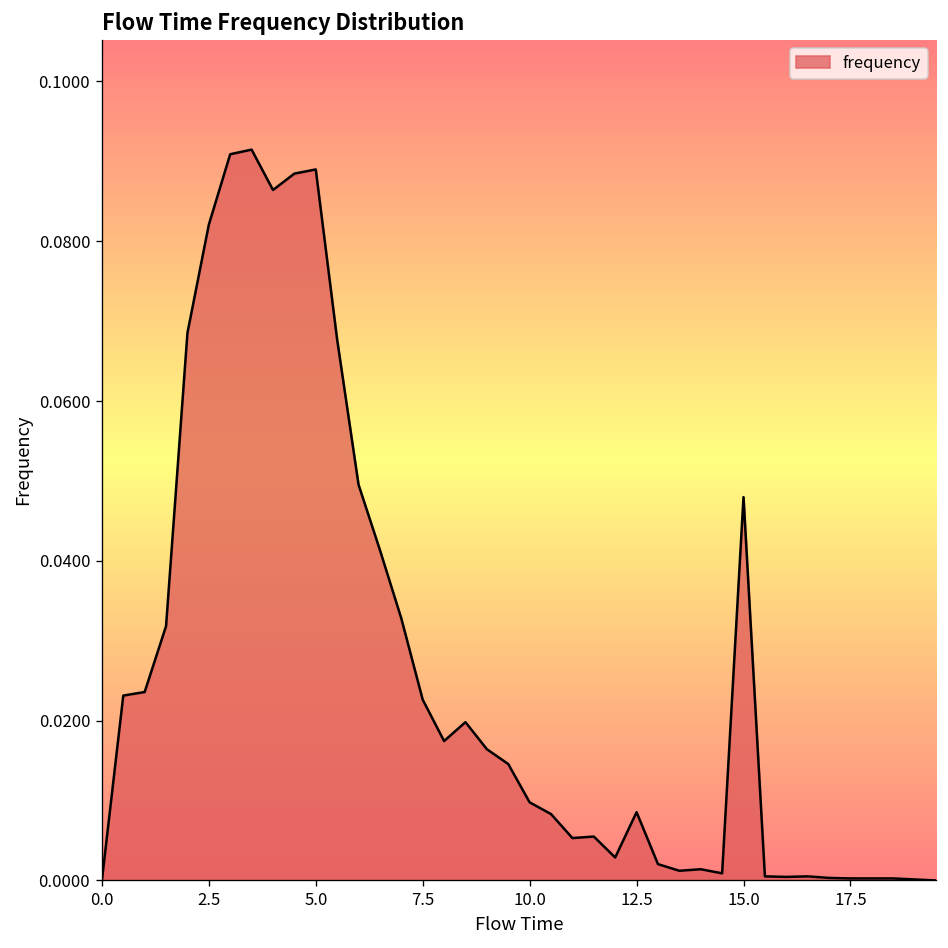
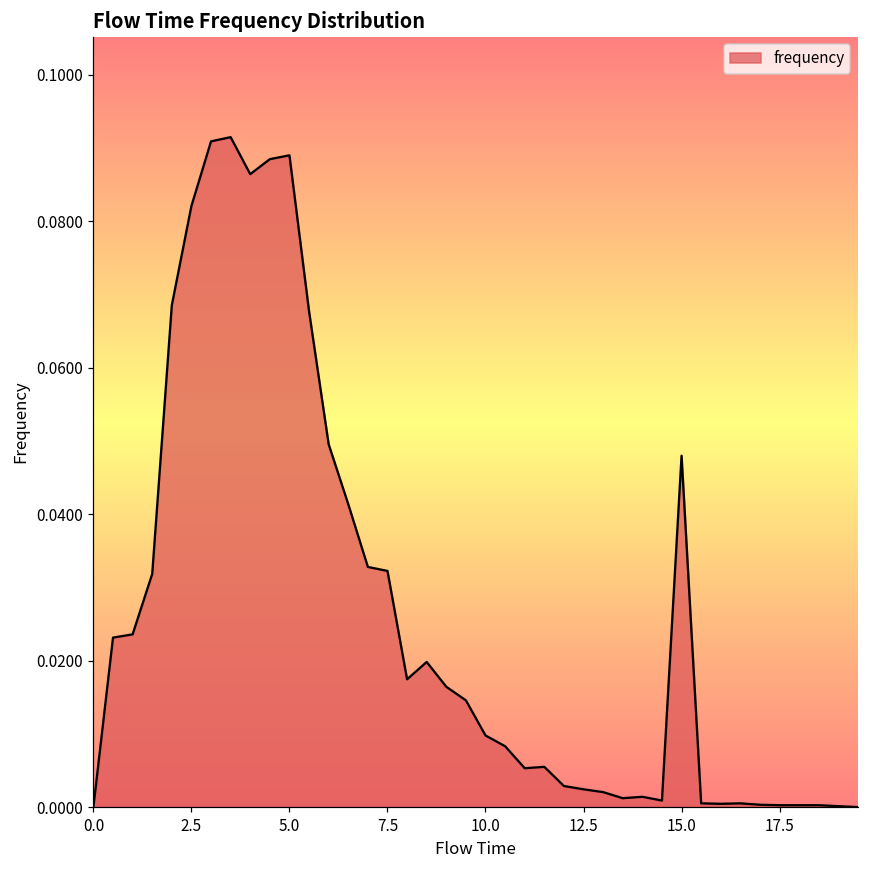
7.5: 0.023 -> 0.032
12.5: 0.009 -> 0.002
